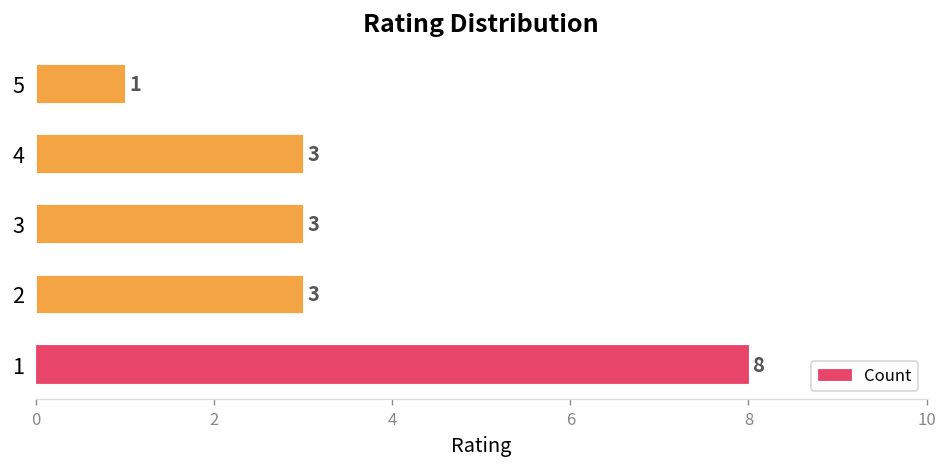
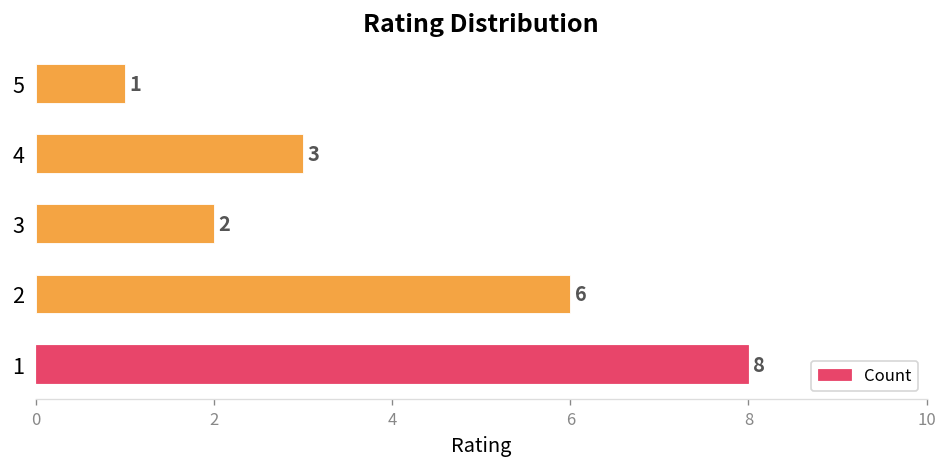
3: 3 -> 2
2: 3 -> 6
